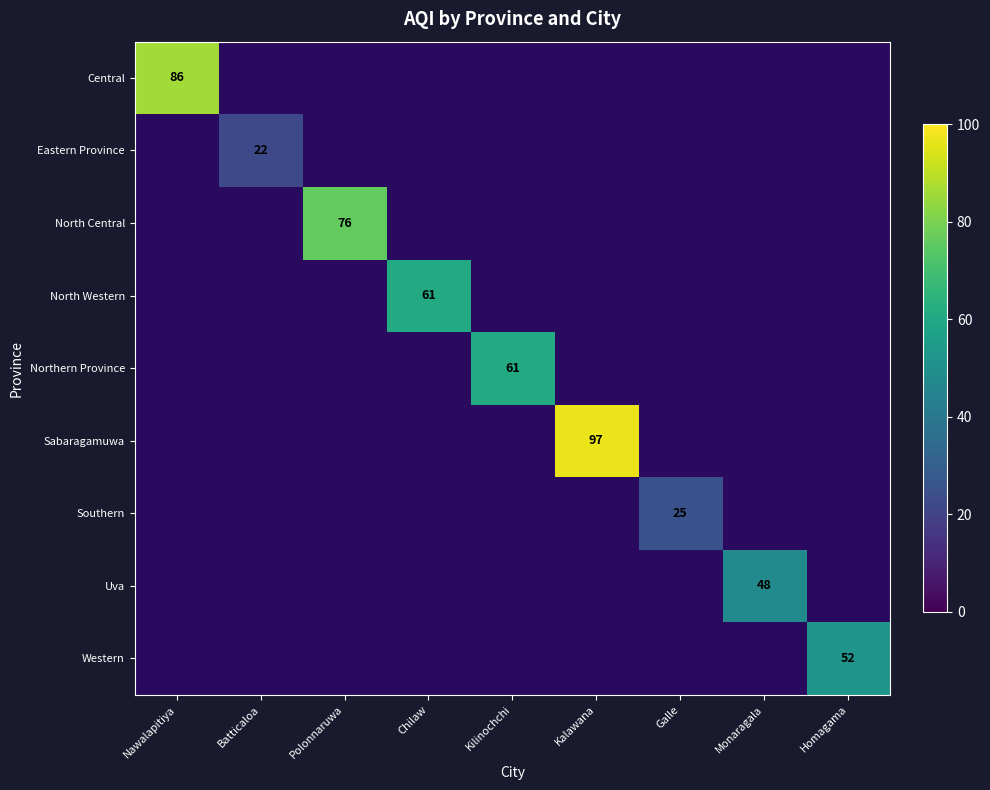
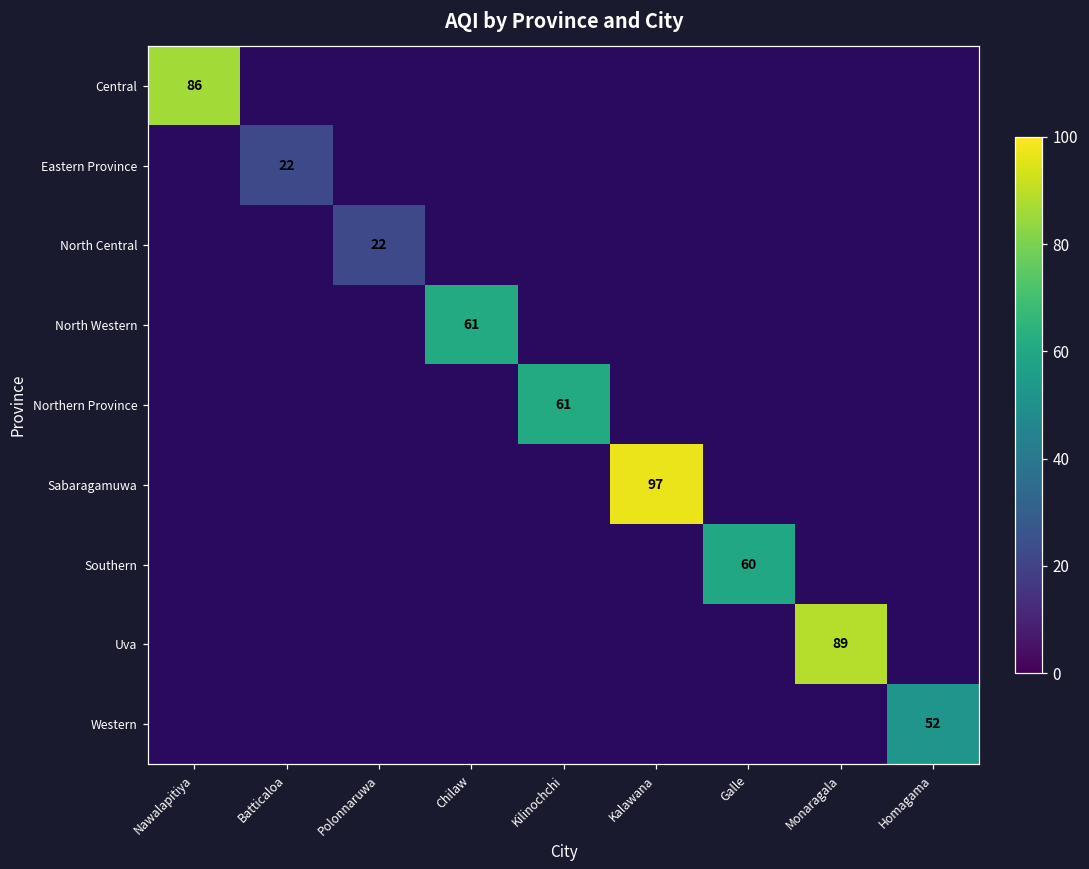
North Central, Polonnaruwa: 76 -> 22
Southern, Galle: 25 -> 60
Uva, Monaragala: 48 -> 89
